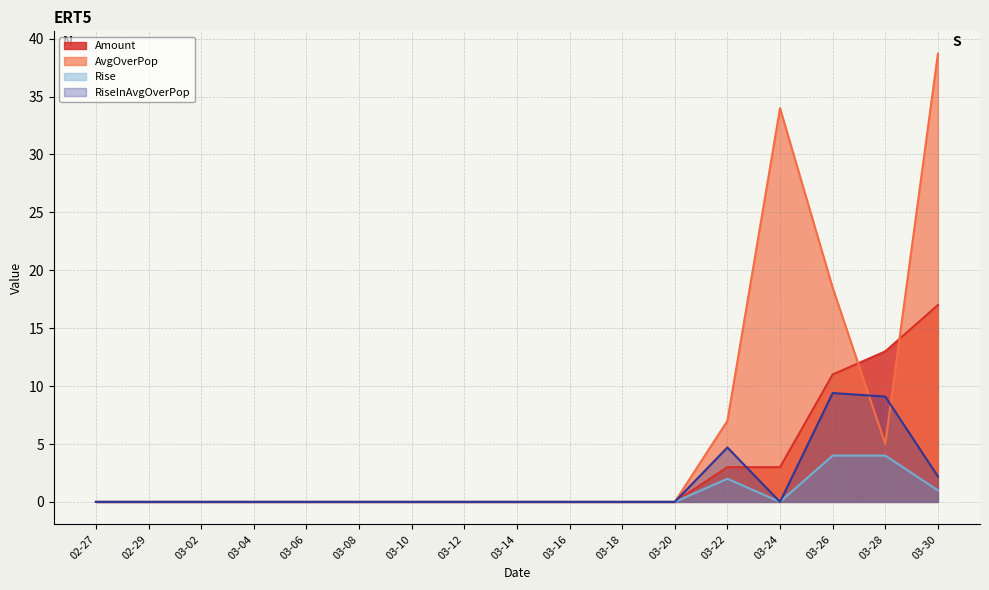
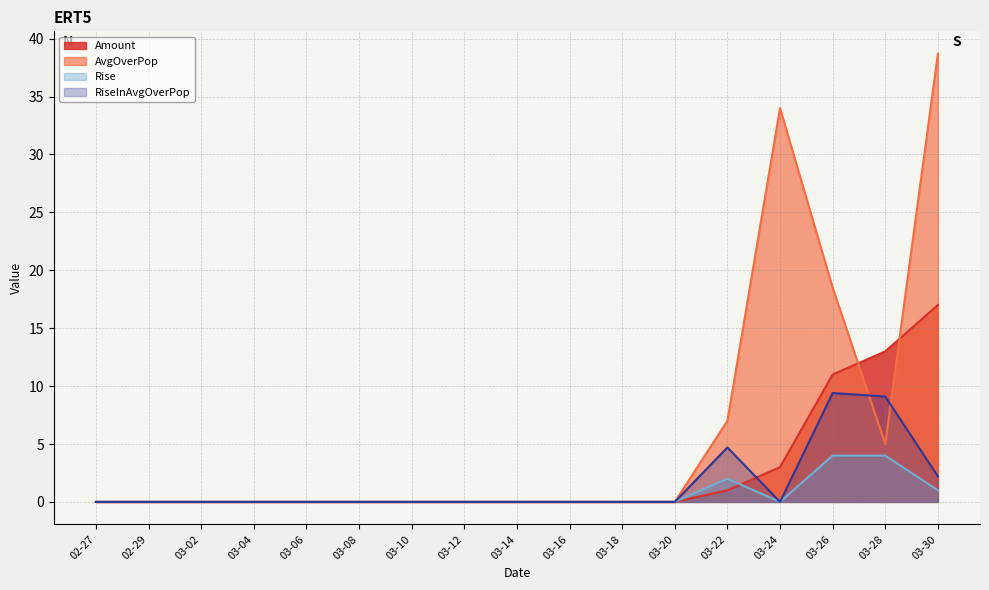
Amount, 03-22: 3 -> 1
